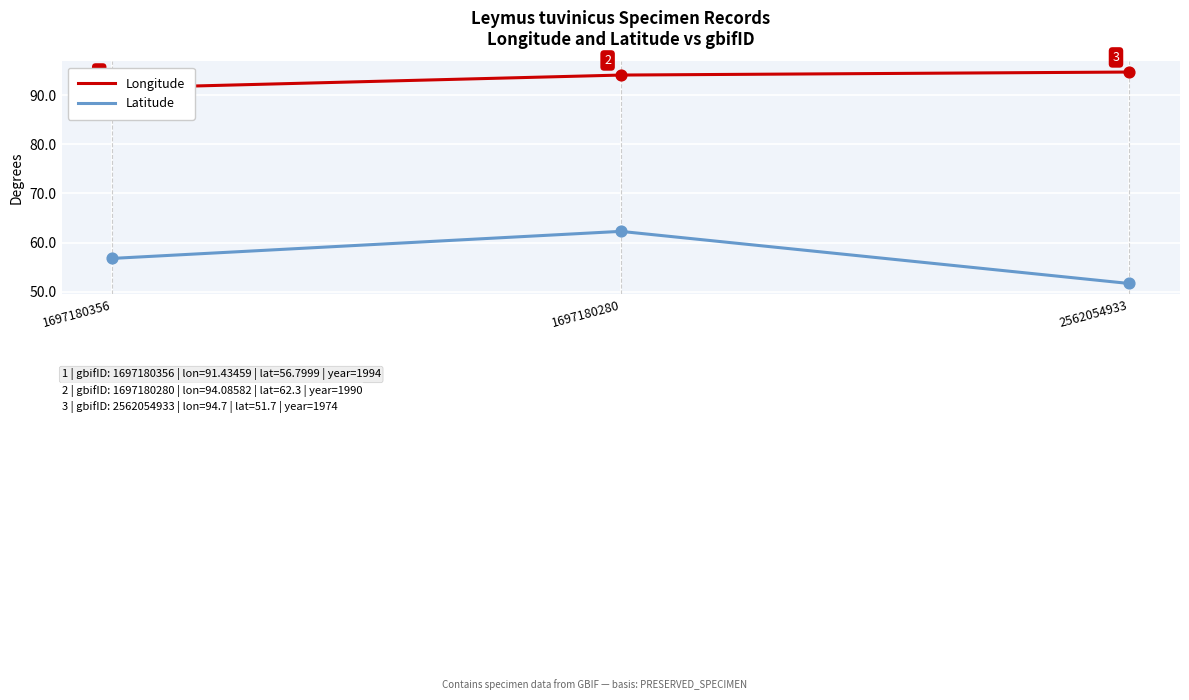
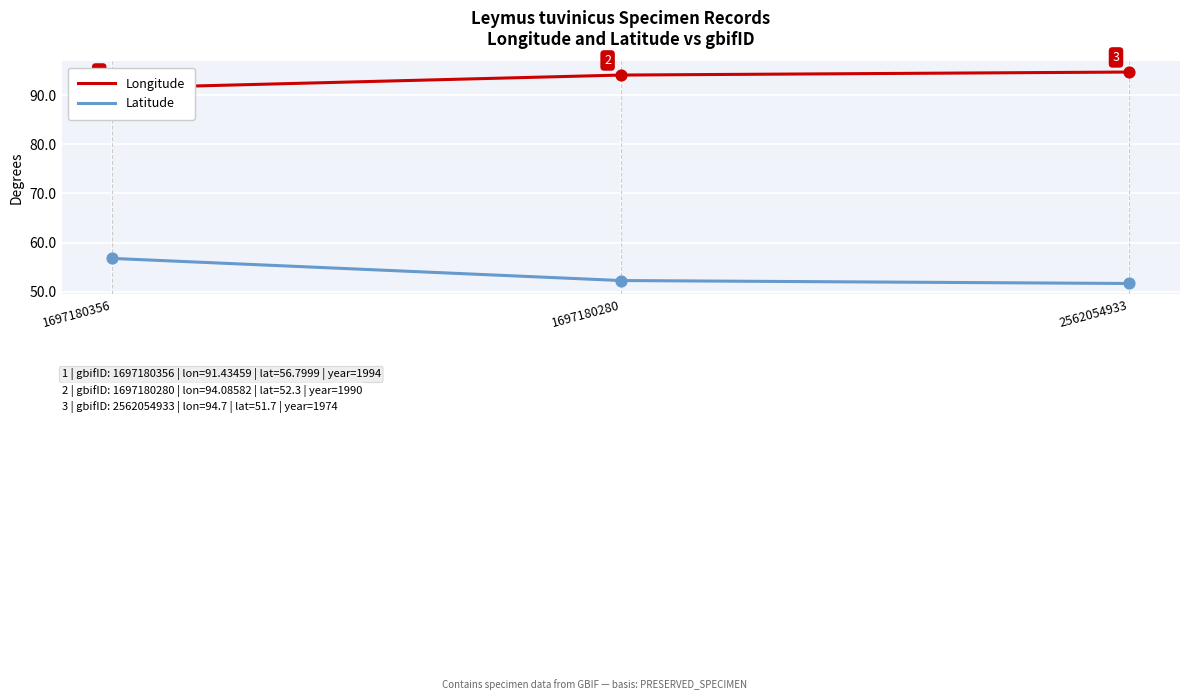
Latitude, 1697180280: 62.3 -> 52.3
